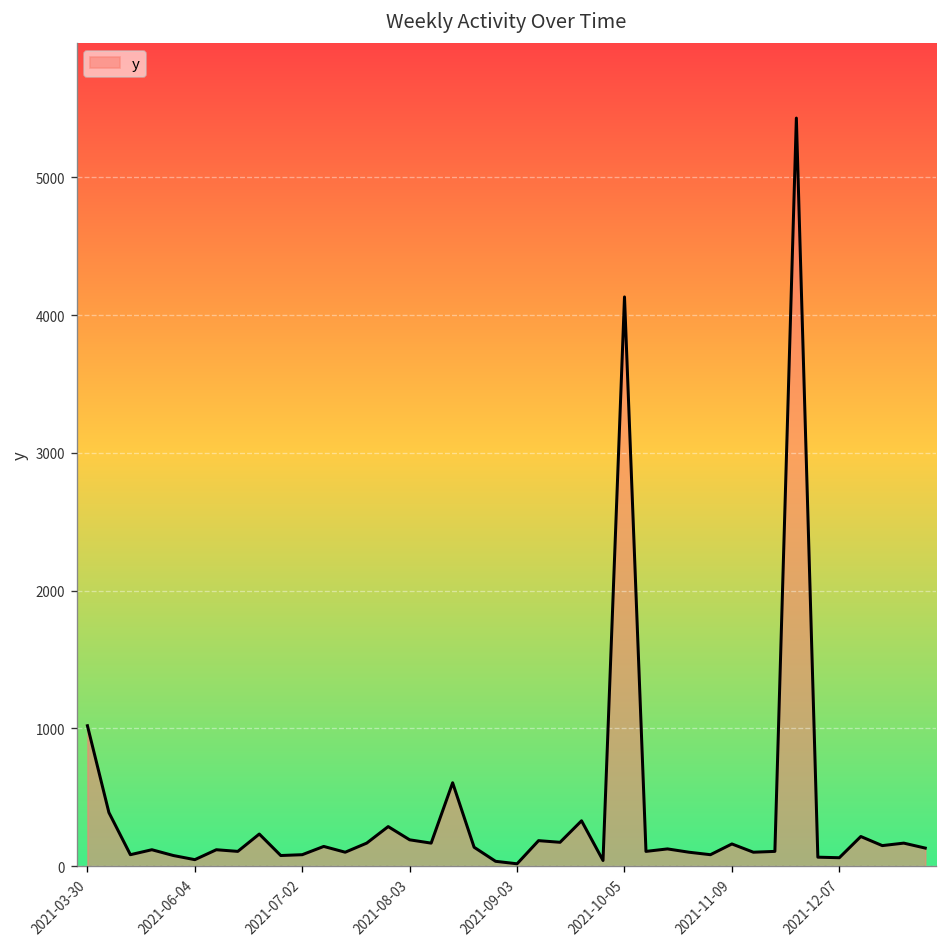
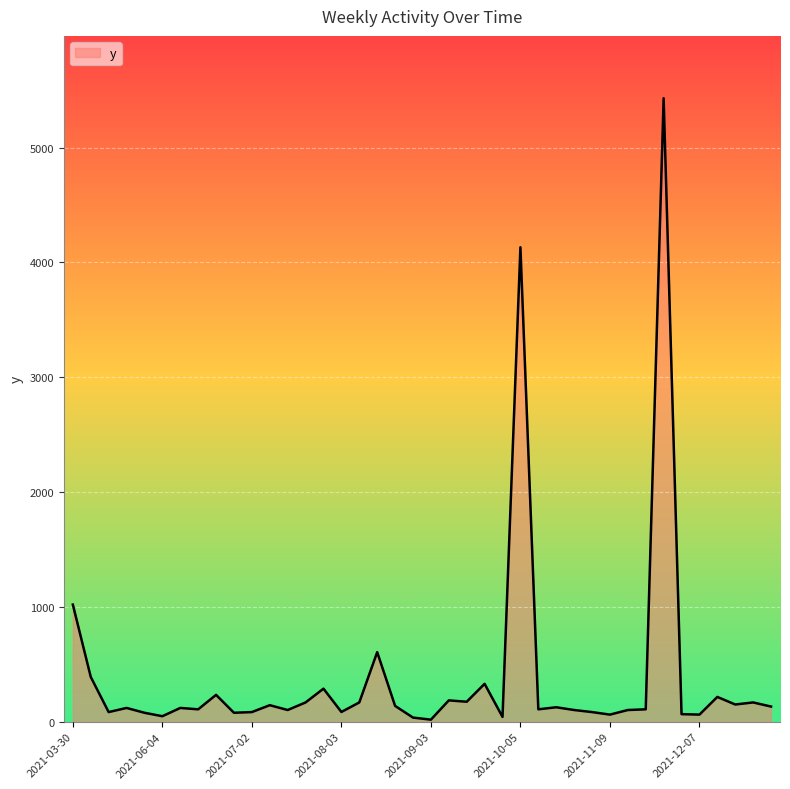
2021-08-03: 190 -> 90
2021-11-09: 160 -> 60
